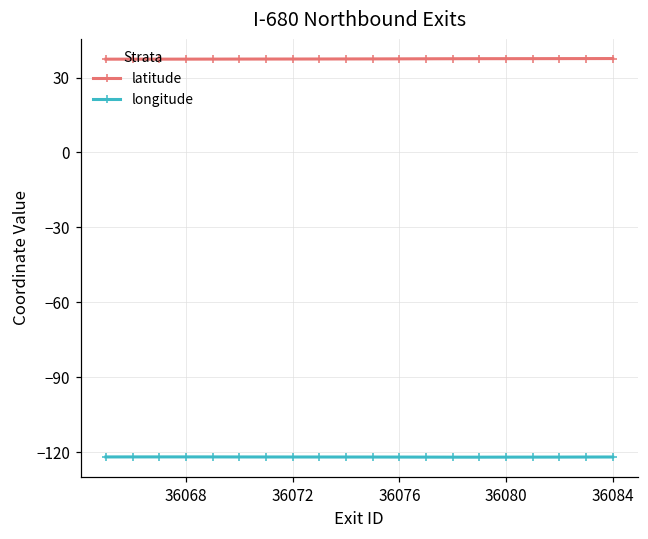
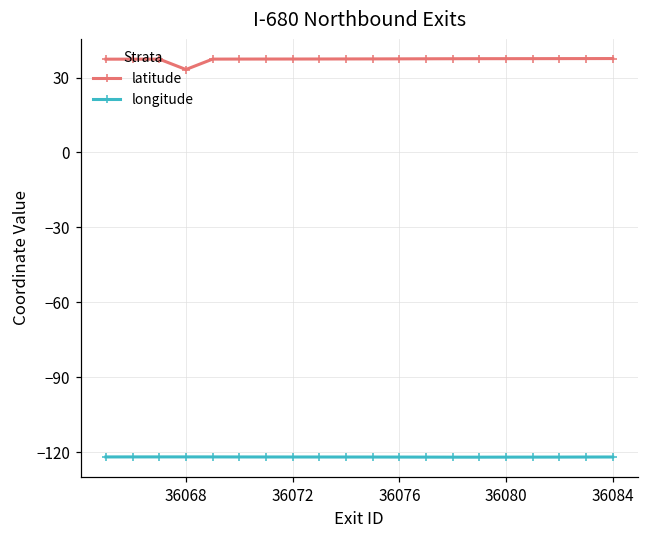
latitude, 36068: 37 -> 33
